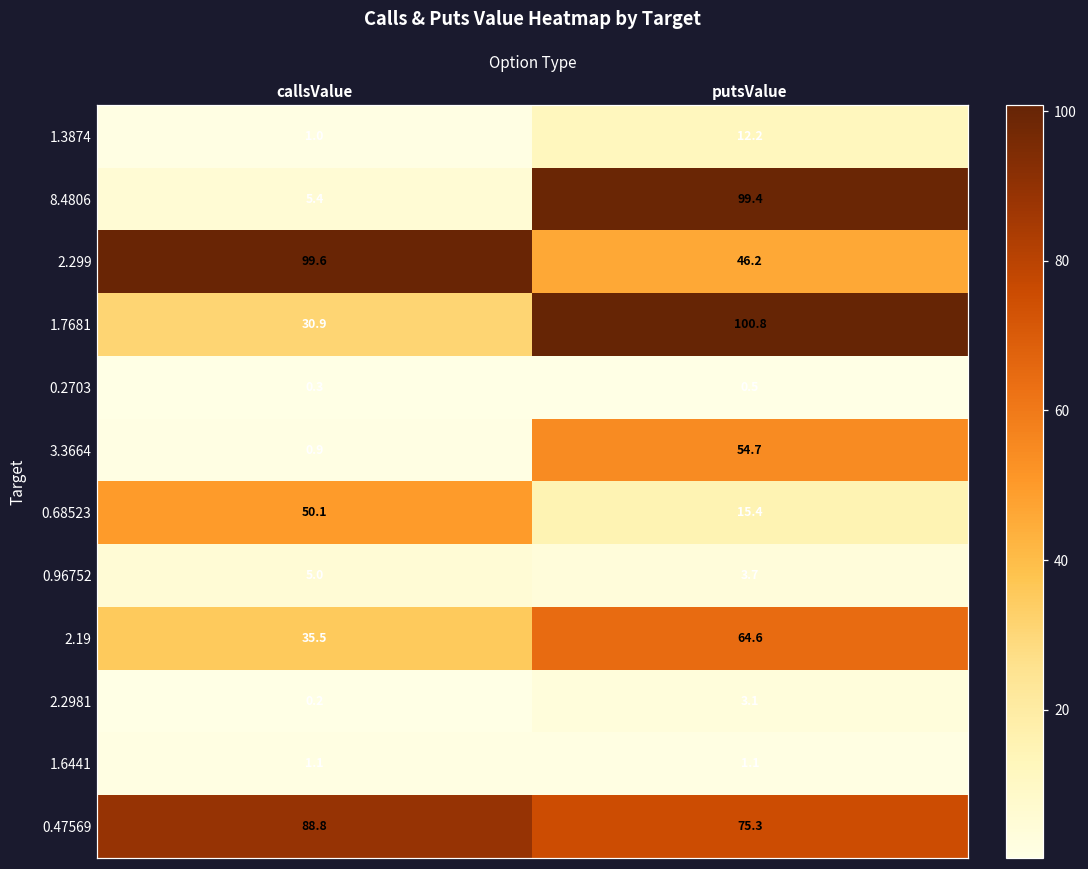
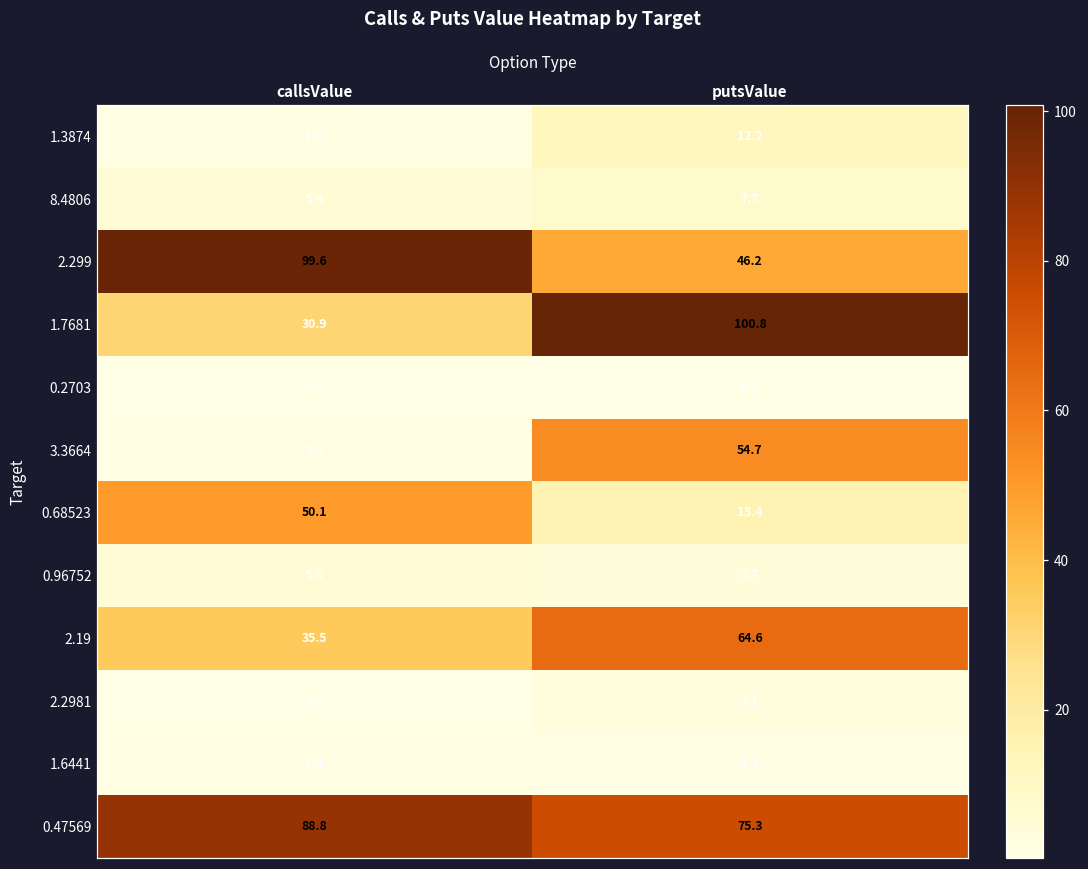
8.4806, putsValue: 99.4 -> 7.7
